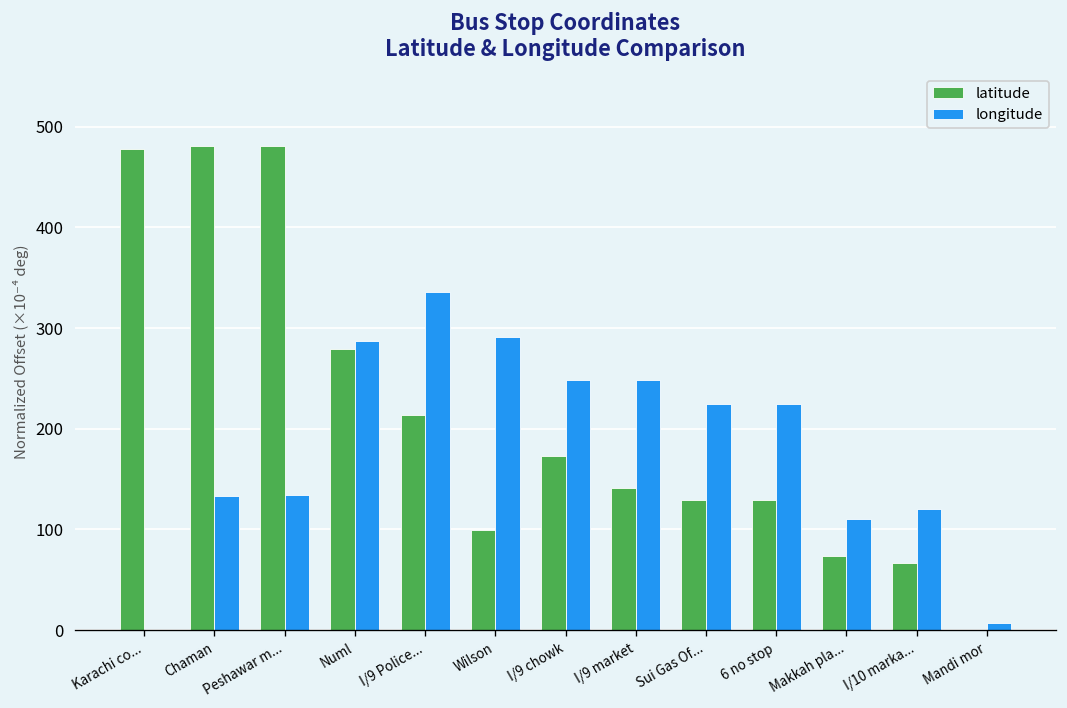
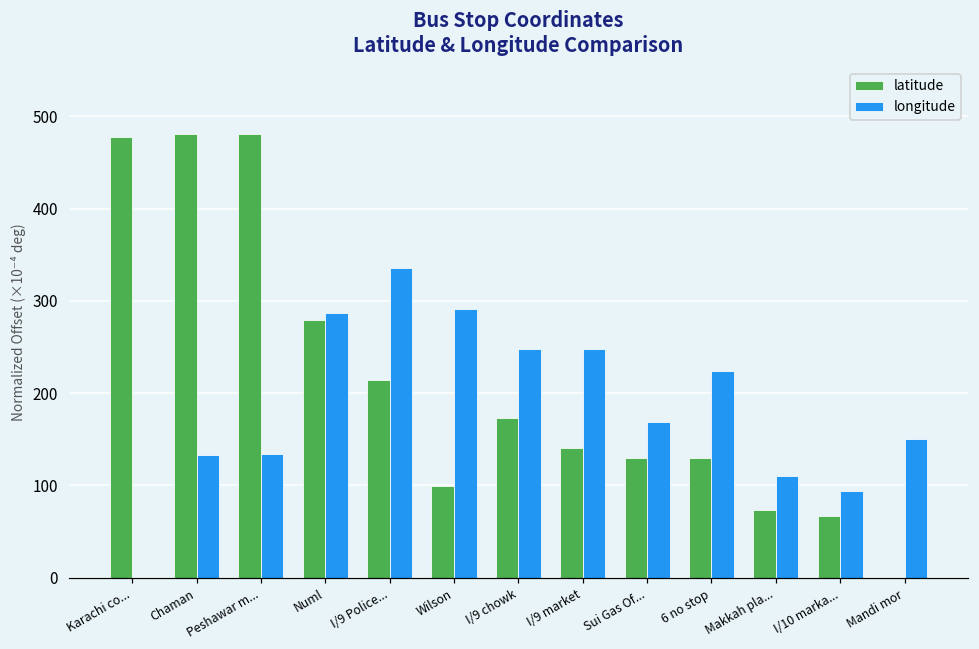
longitude, Sui Gas Of...: 220 -> 170
longitude, I/10 marka...: 120 -> 90
longitude, Mandi mor: 10 -> 150
